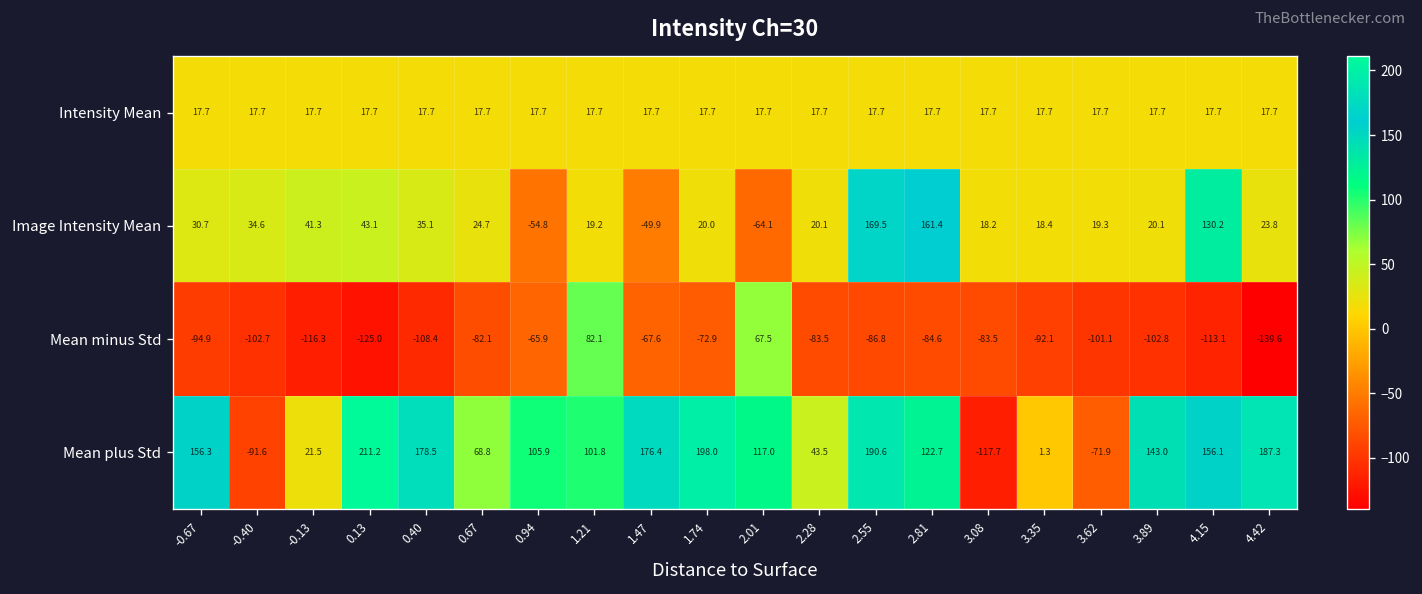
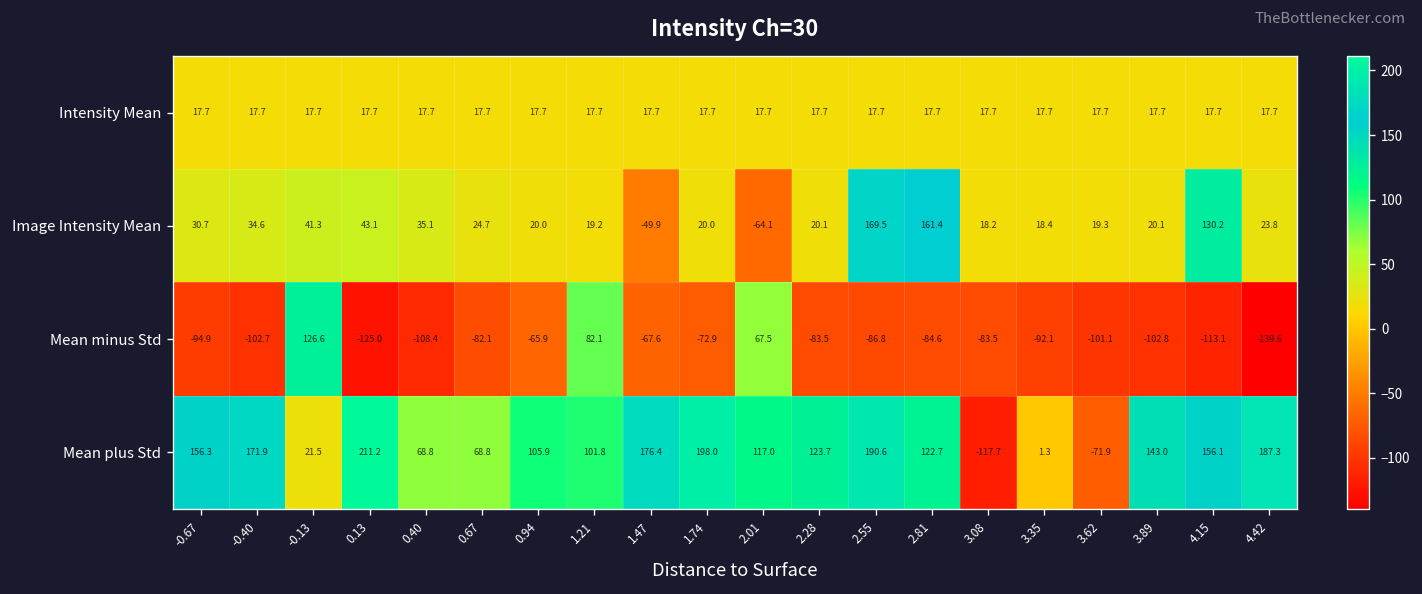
Image Intensity Mean, 0.94: -54.8 -> 20.0
Mean minus Std, -0.13: -116.3 -> 126.6
Mean plus Std, -0.40: -91.6 -> 171.9
Mean plus Std, 0.40: 178.5 -> 68.8
Mean plus Std, 2.28: 43.5 -> 123.7
